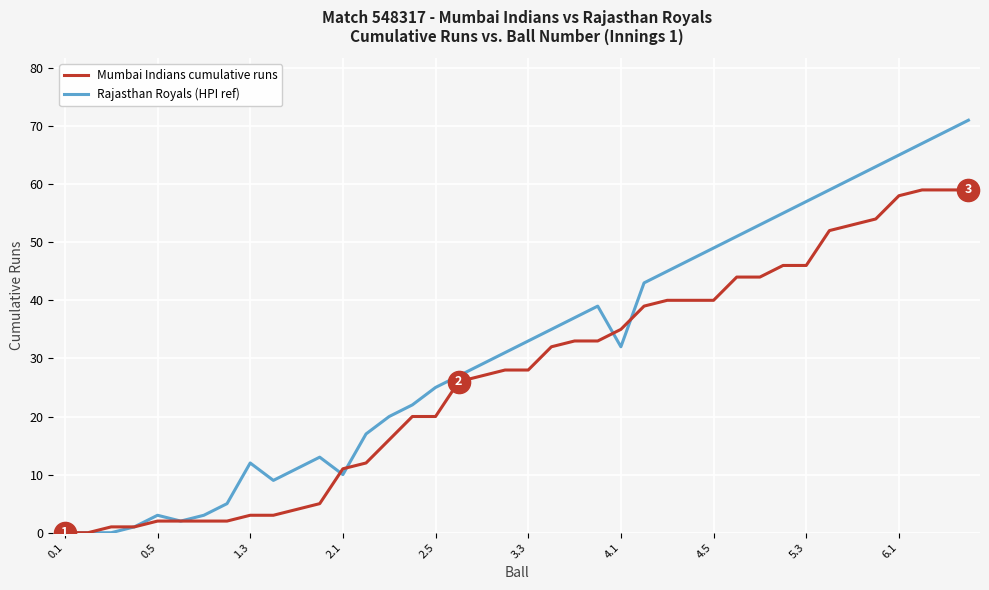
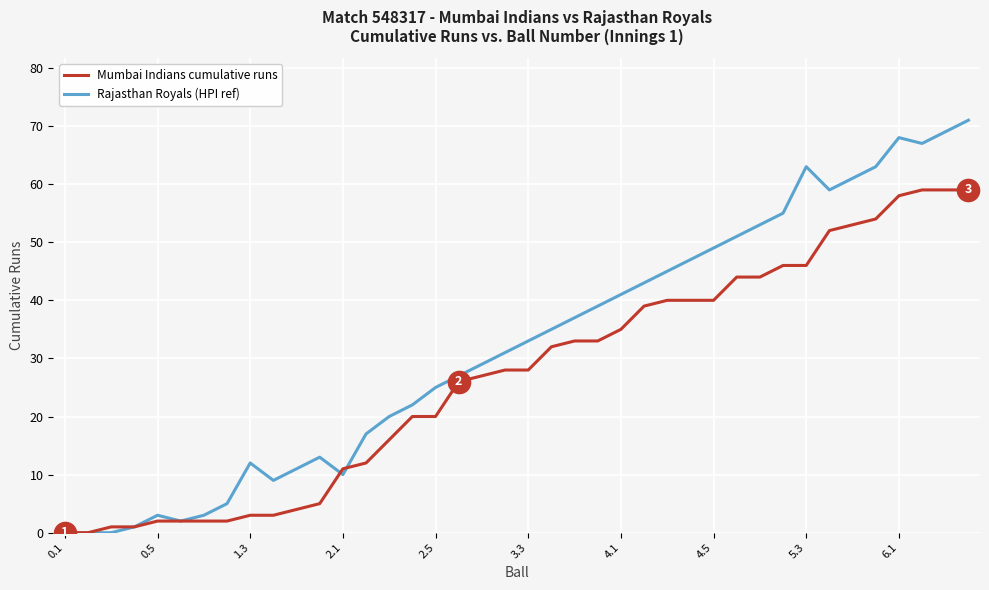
Rajasthan Royals (HPI ref), 4.1: 32 -> 41
Rajasthan Royals (HPI ref), 5.3: 57 -> 63
Rajasthan Royals (HPI ref), 6.1: 65 -> 68
